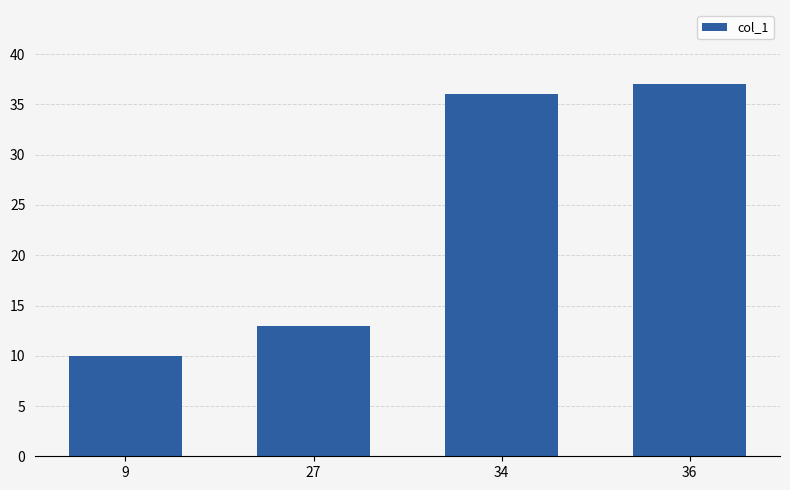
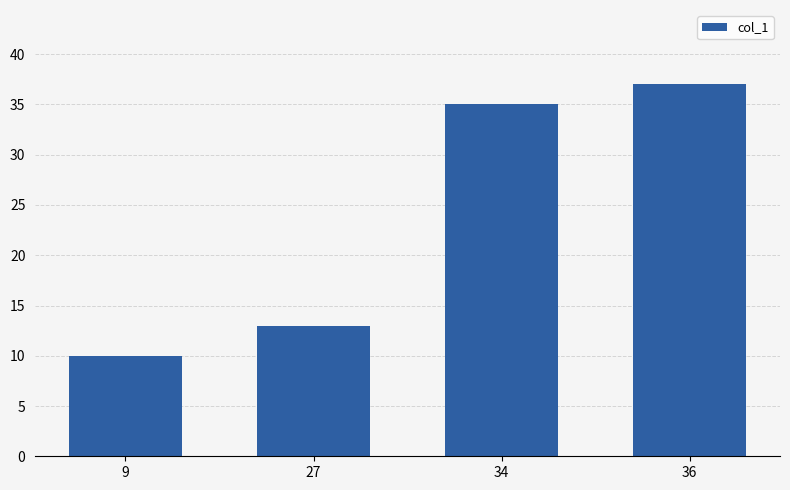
34: 36 -> 35
